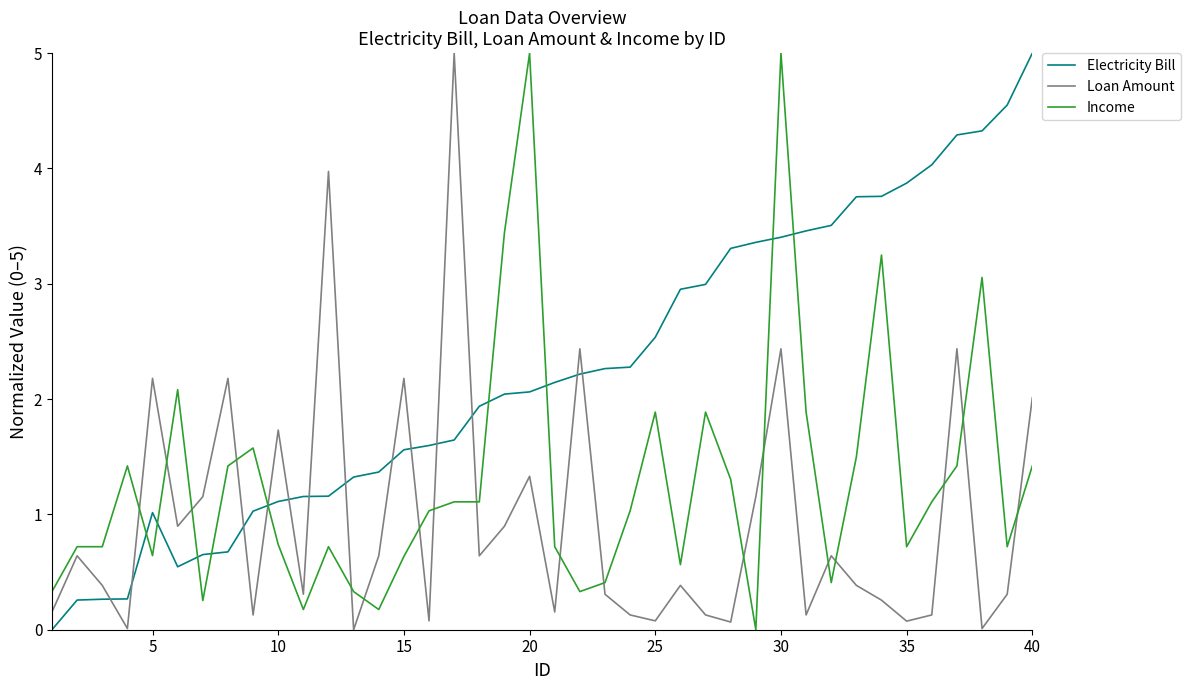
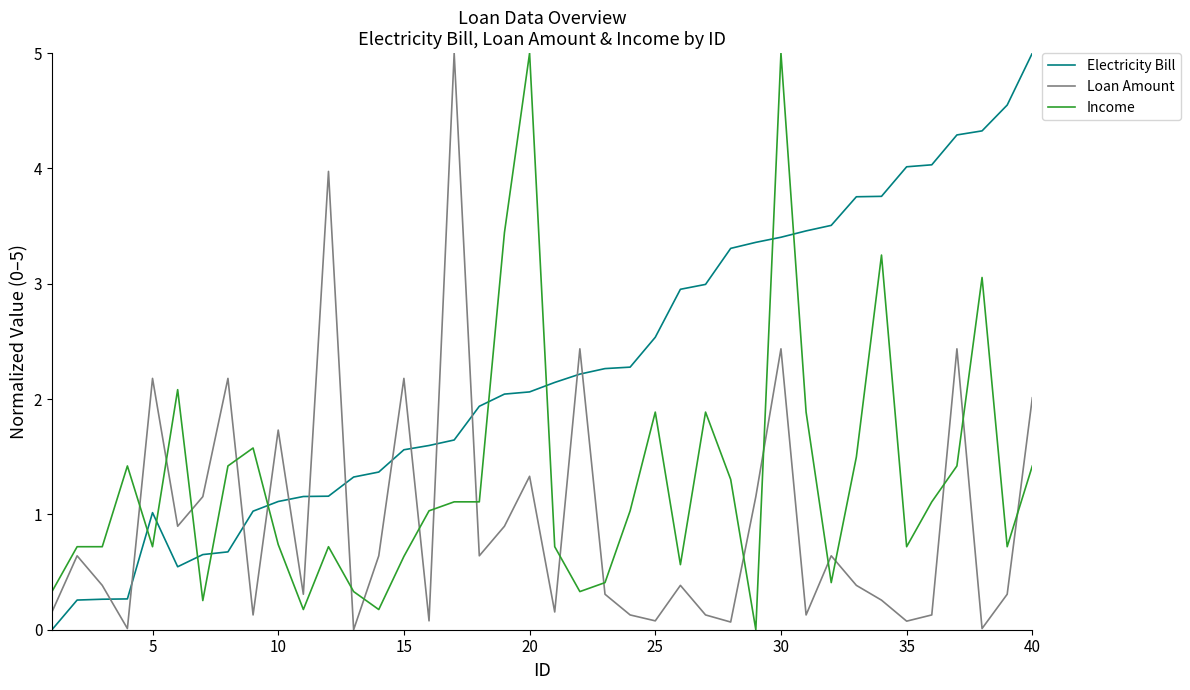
Income, 5: 0.64 -> 0.72
Electricity Bill, 35: 3.87 -> 4.01
